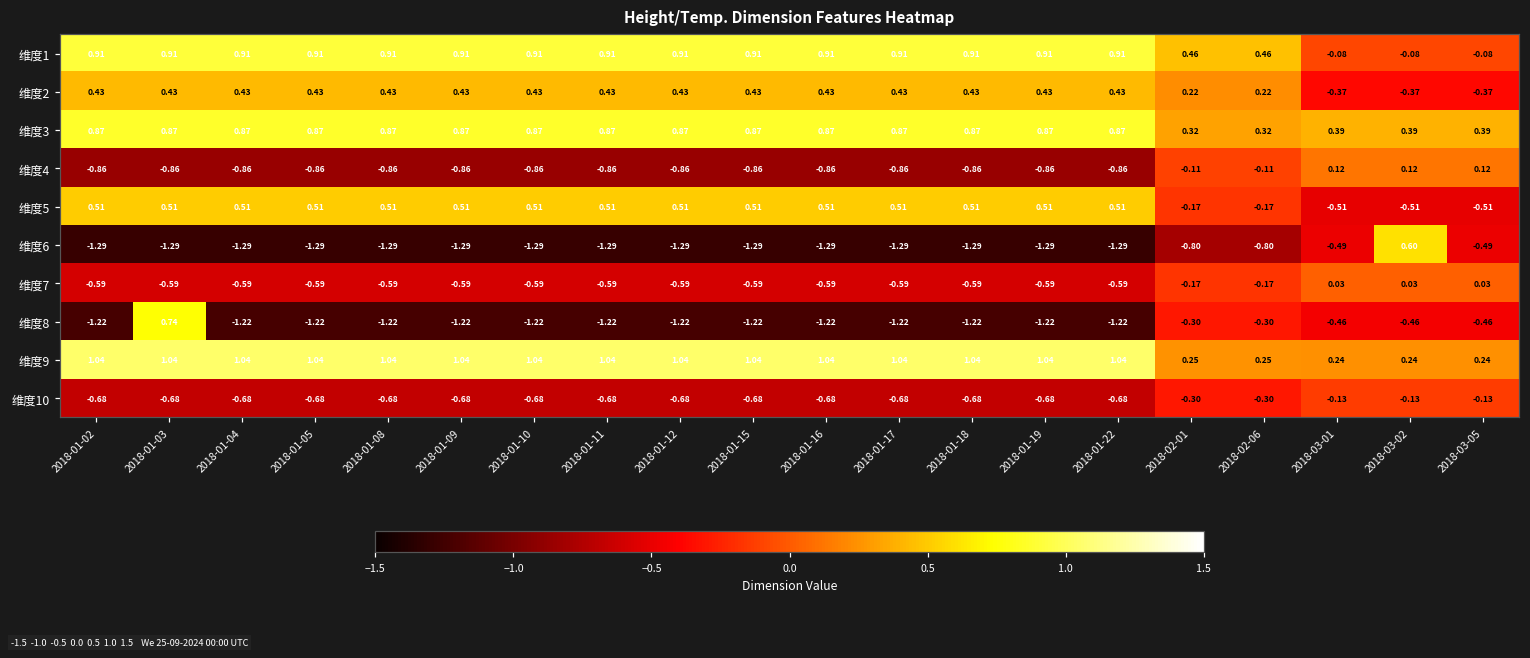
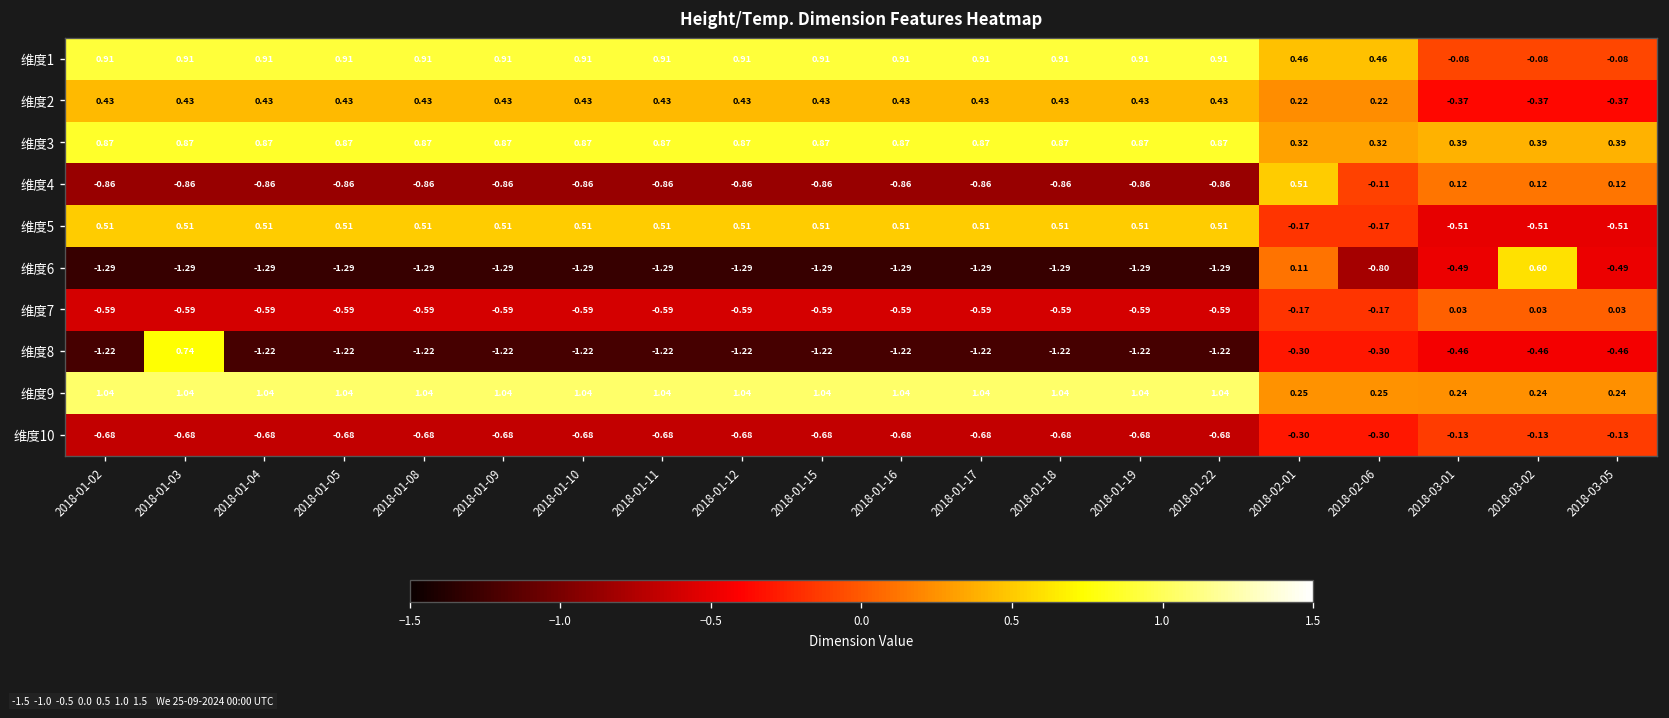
维度4, 2018-02-01: -0.11 -> 0.51
维度6, 2018-02-01: -0.80 -> 0.11
